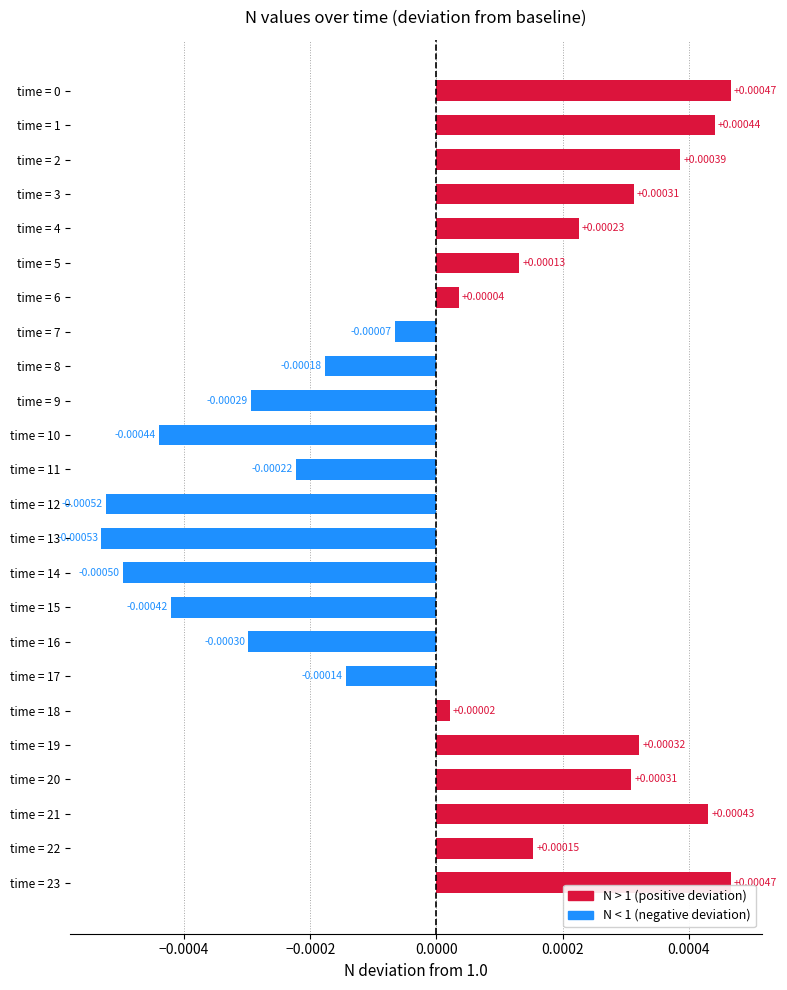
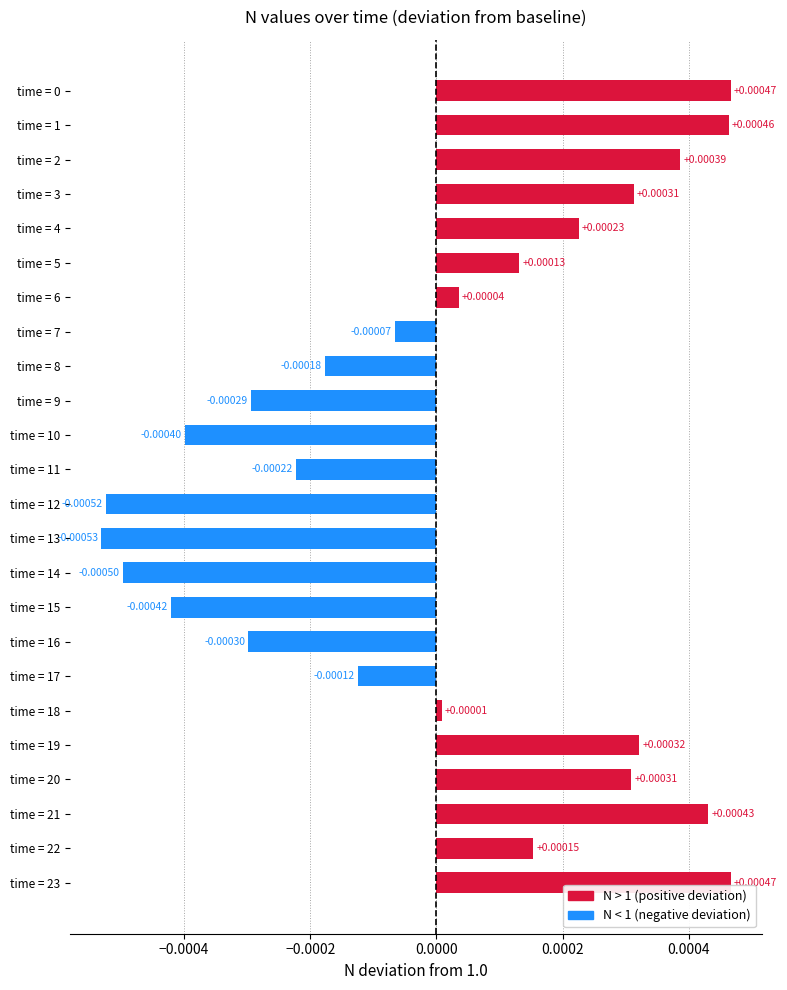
time = 1: +0.00044 -> +0.00046
time = 10: -0.00044 -> -0.00040
time = 17: -0.00014 -> -0.00012
time = 18: +0.00002 -> +0.00001
